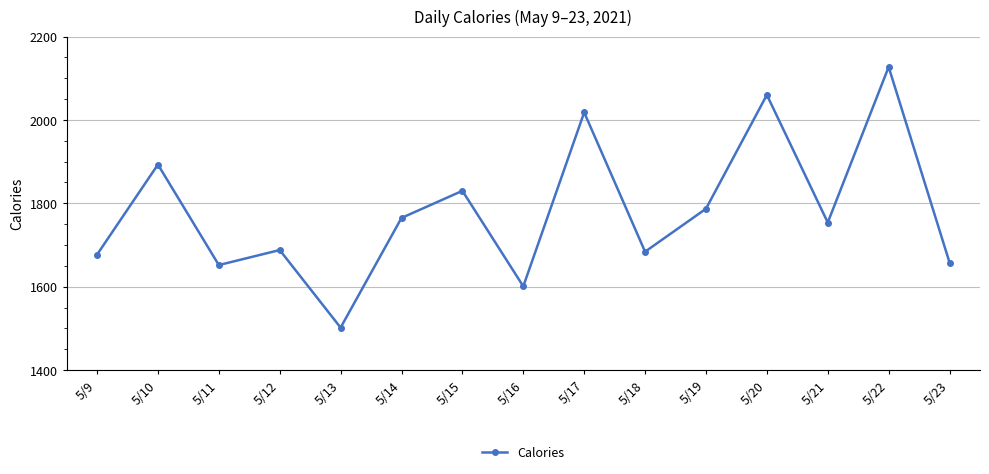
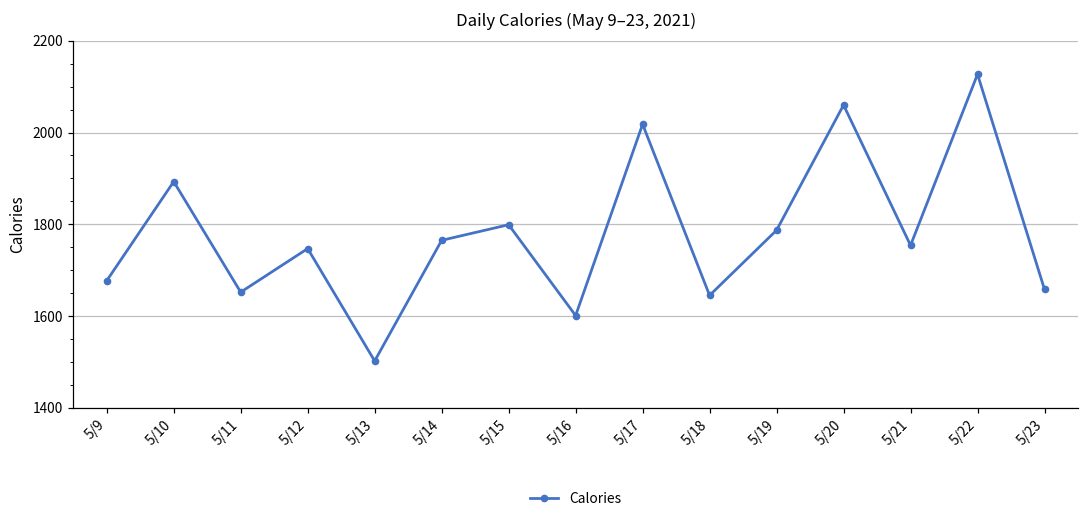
5/12: 1690 -> 1750
5/15: 1830 -> 1800
5/18: 1680 -> 1650
